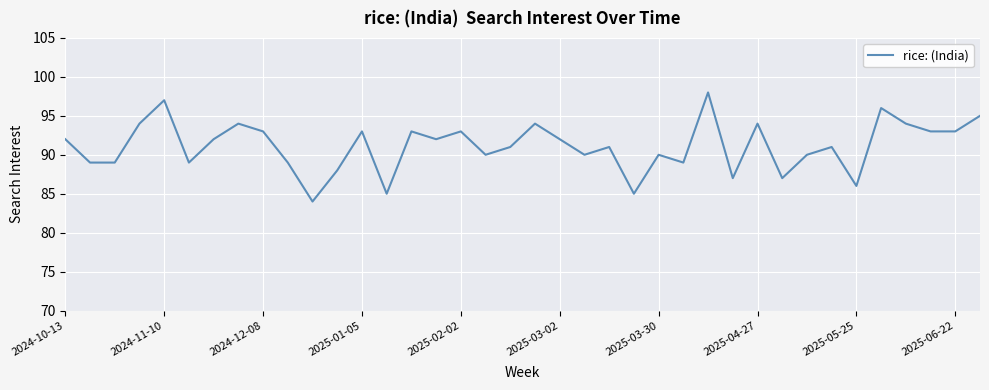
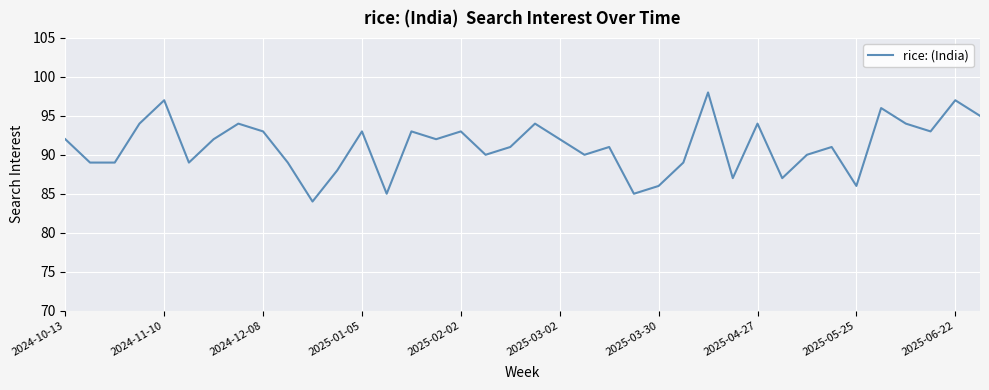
2025-03-30: 90 -> 86
2025-06-22: 93 -> 97
